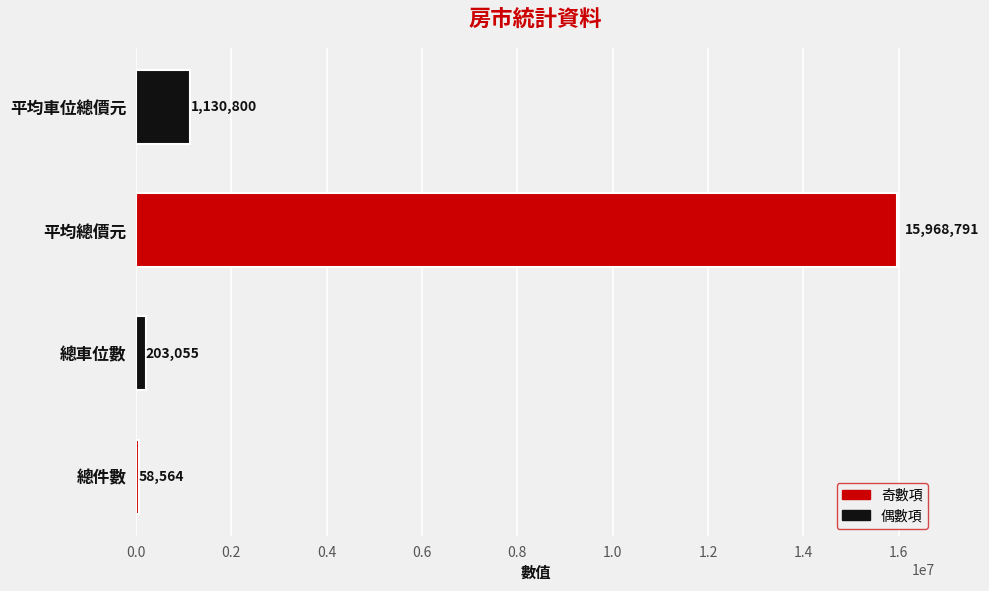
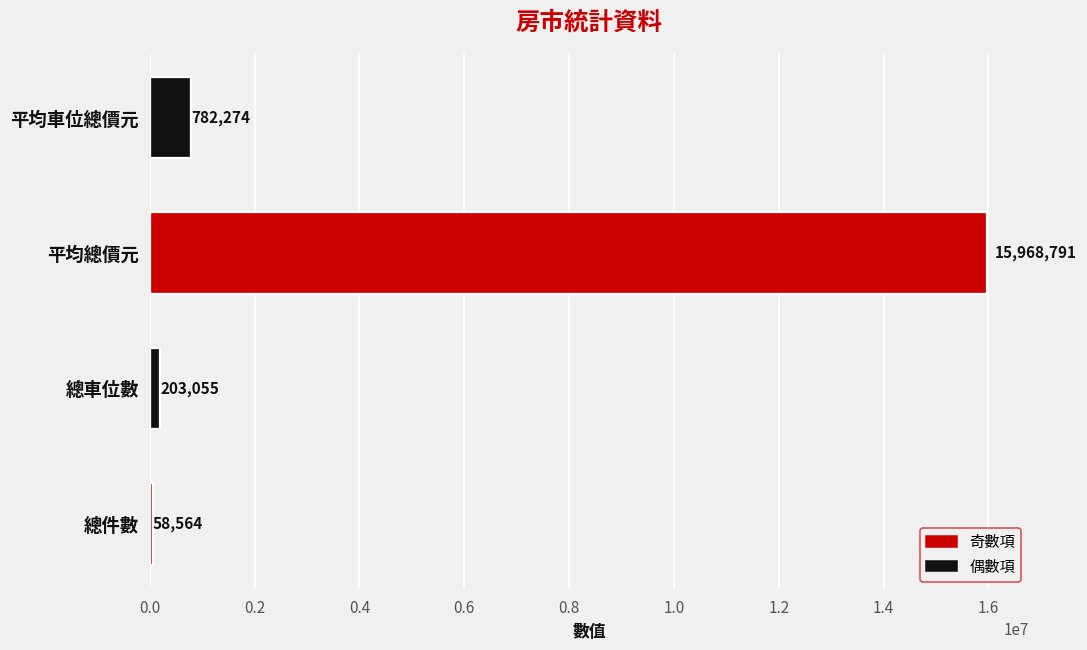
平均車位總價元: 1,130,800 -> 782,274
